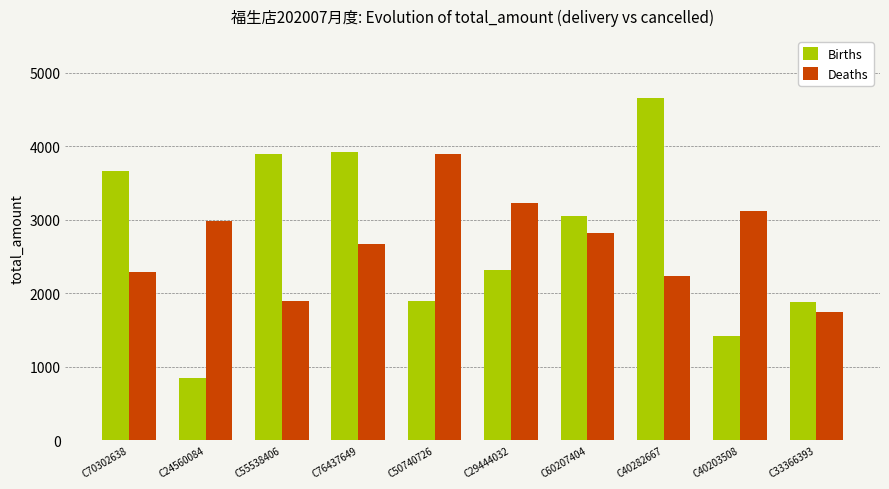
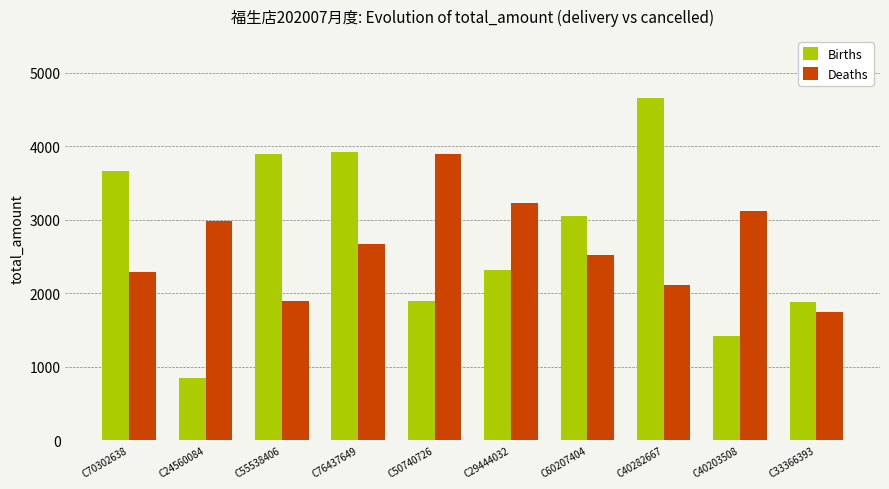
Deaths, C60207404: 2800 -> 2500
Deaths, C40282667: 2200 -> 2100
